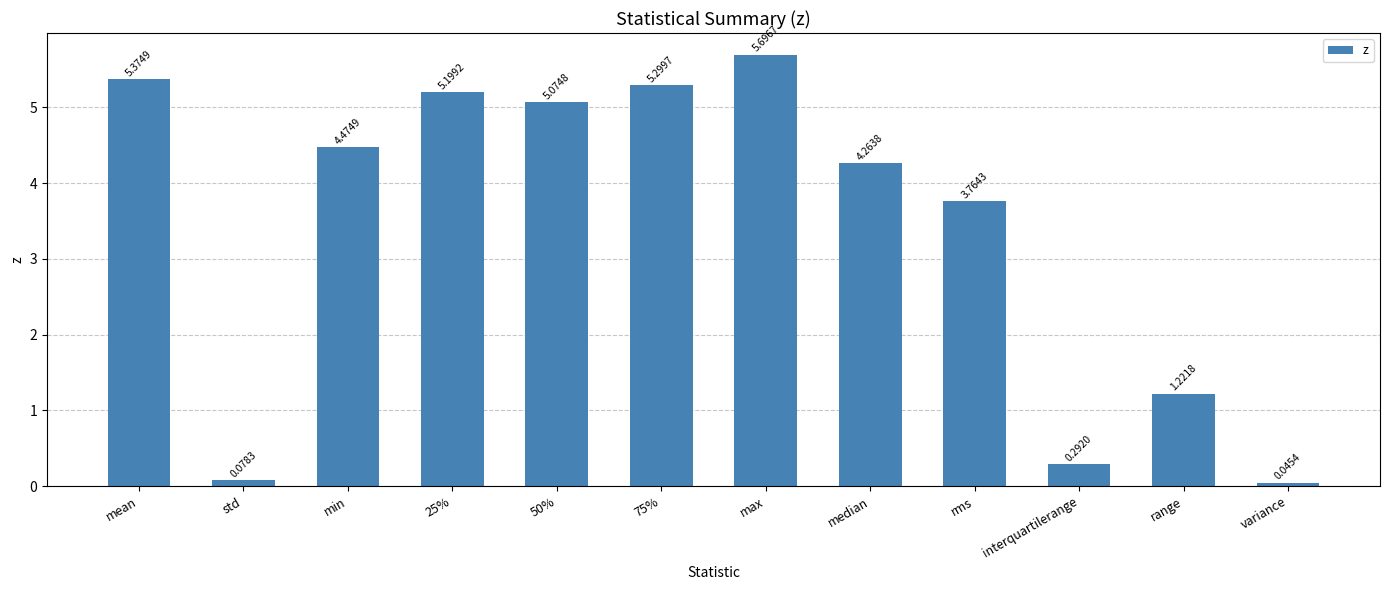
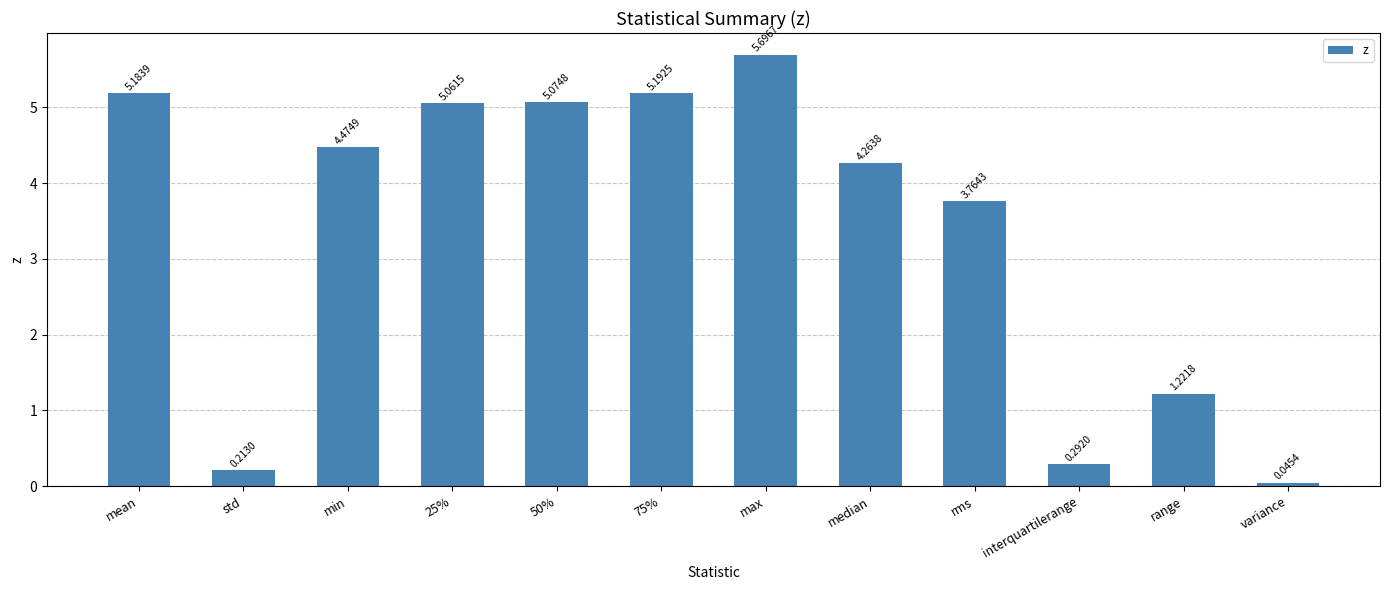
mean: 5.3749 -> 5.1839
std: 0.0783 -> 0.2130
25%: 5.1992 -> 5.0615
75%: 5.2997 -> 5.1925
